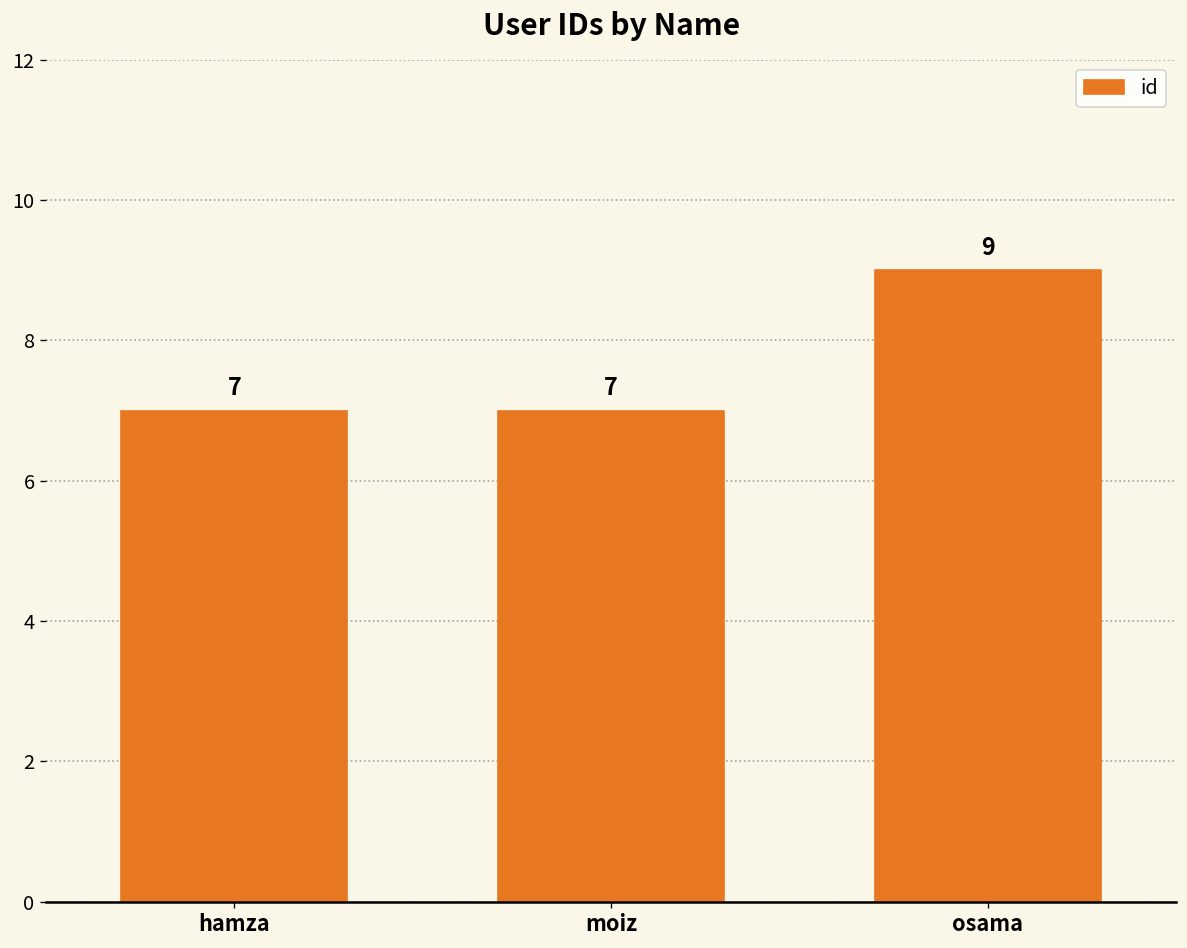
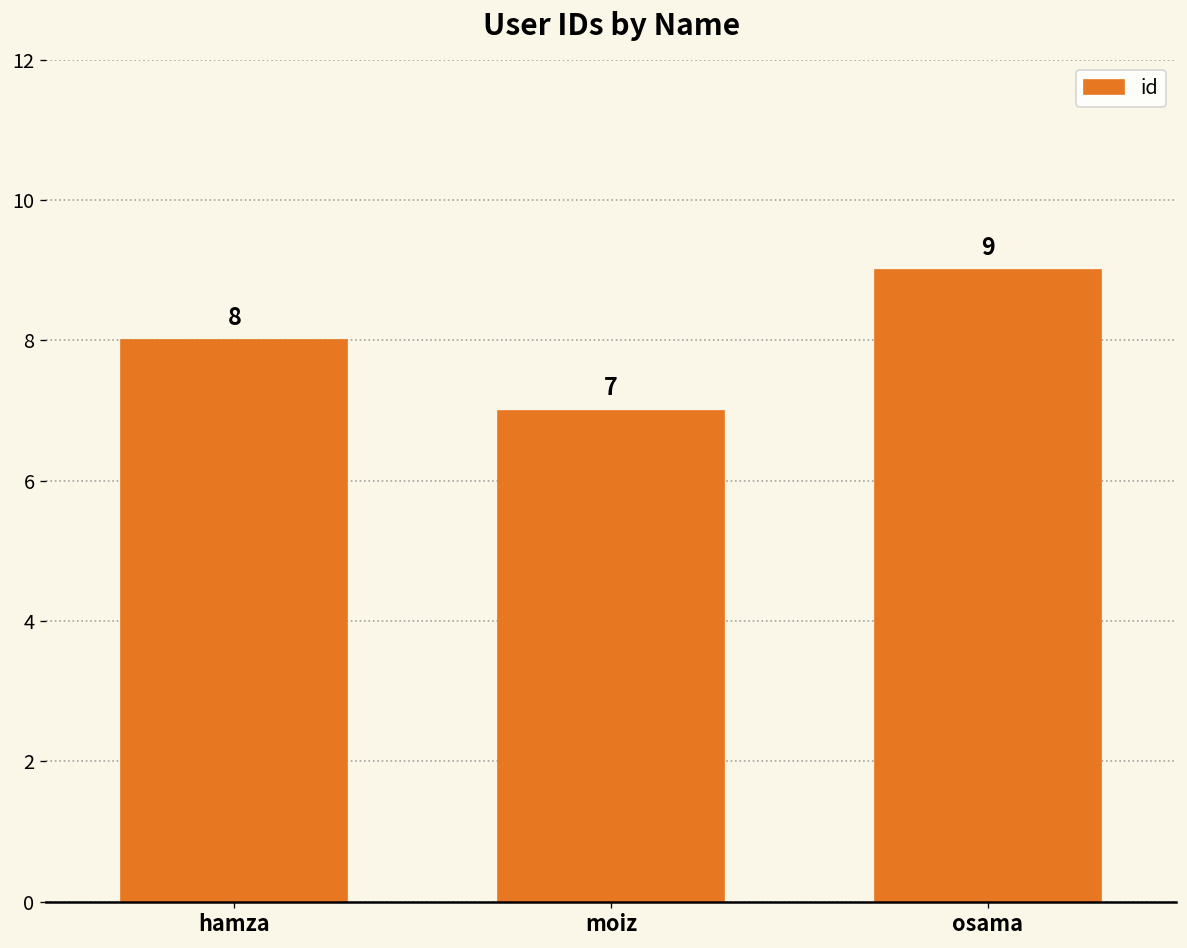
hamza: 7 -> 8
